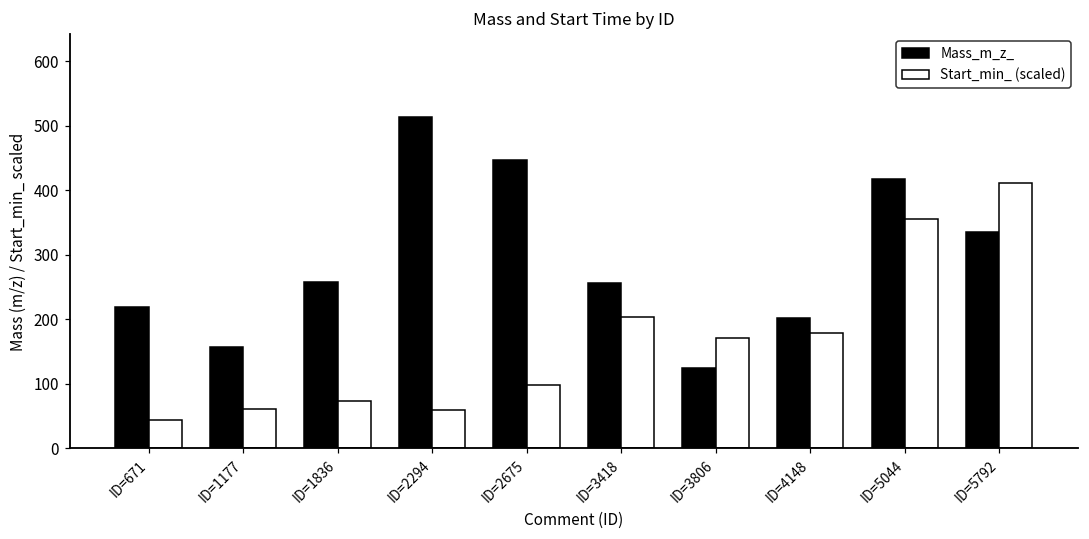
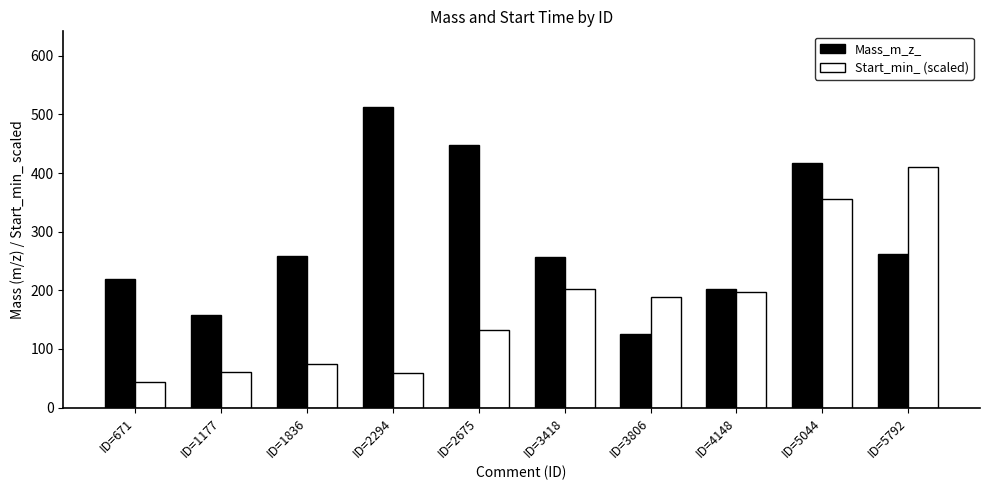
Start_min_ (scaled), ID=2675: 100 -> 130
Start_min_ (scaled), ID=3806: 170 -> 190
Start_min_ (scaled), ID=4148: 180 -> 200
Mass_m_z_, ID=5792: 340 -> 260
